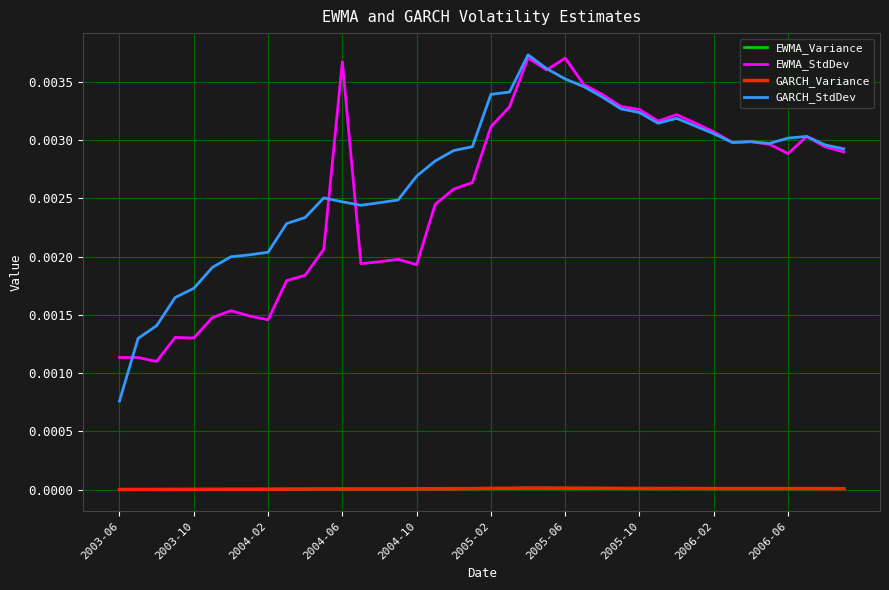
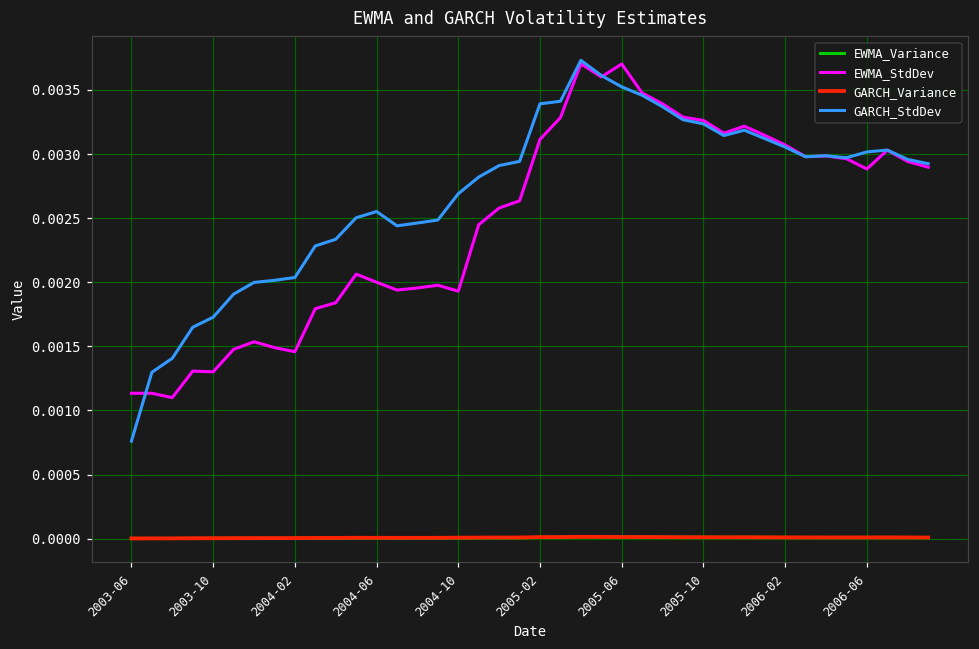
EWMA_StdDev, 2004-06: 0.00367 -> 0.00200
GARCH_StdDev, 2004-06: 0.00247 -> 0.00255
